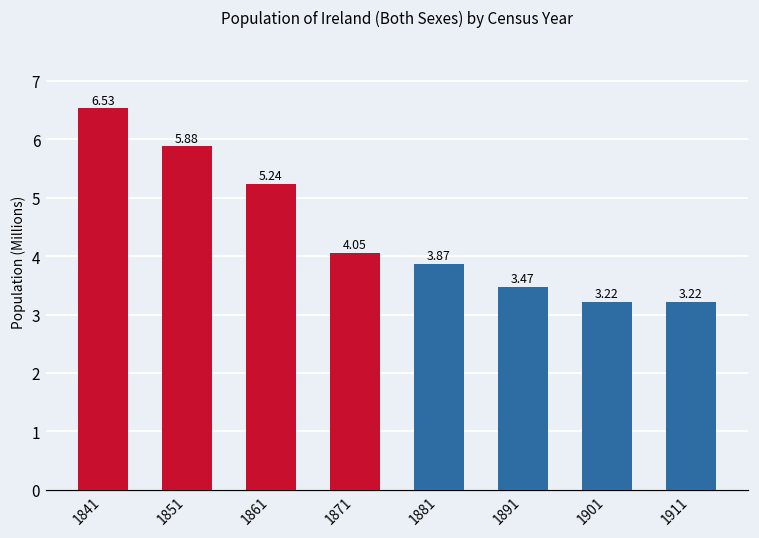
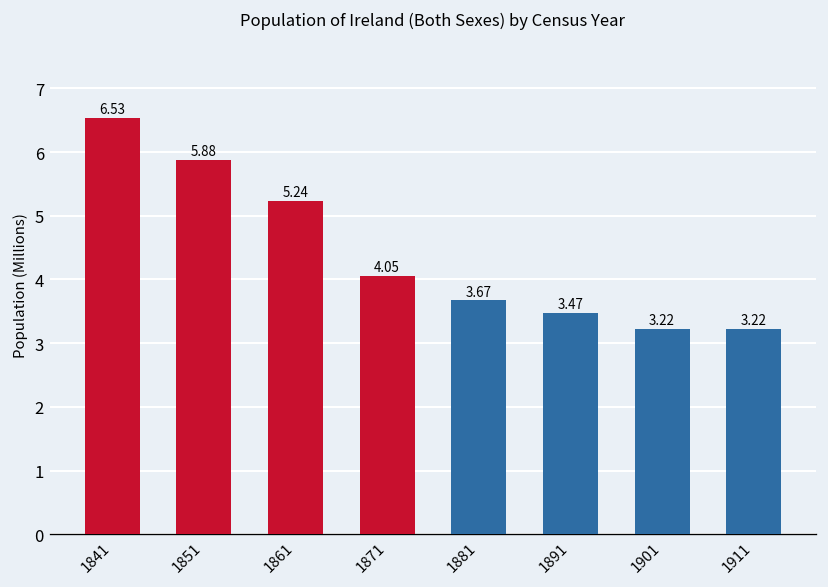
1881: 3.87 -> 3.67
